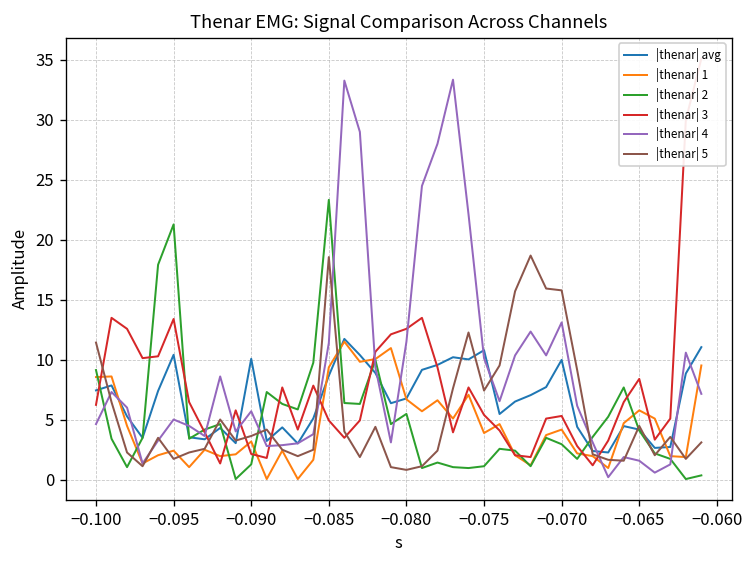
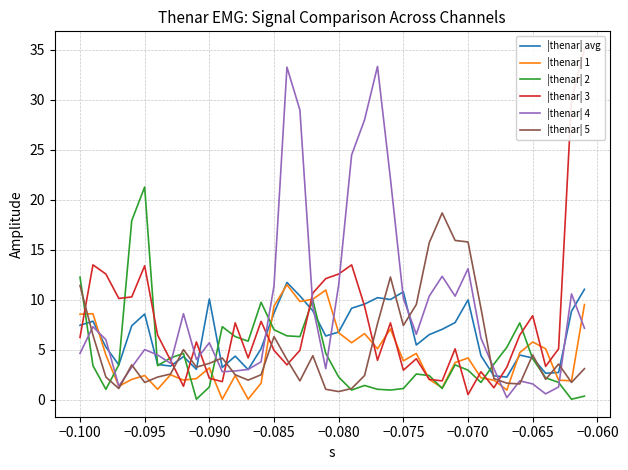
|thenar| 2, −0.100: 9.2 -> 12.3
|thenar| avg, −0.095: 10.4 -> 8.6
|thenar| 2, −0.085: 23.3 -> 7.0
|thenar| 5, −0.085: 18.6 -> 6.3
|thenar| 2, −0.080: 5.5 -> 2.3
|thenar| 3, −0.075: 5.4 -> 3.0
|thenar| 3, −0.070: 5.3 -> 0.5
